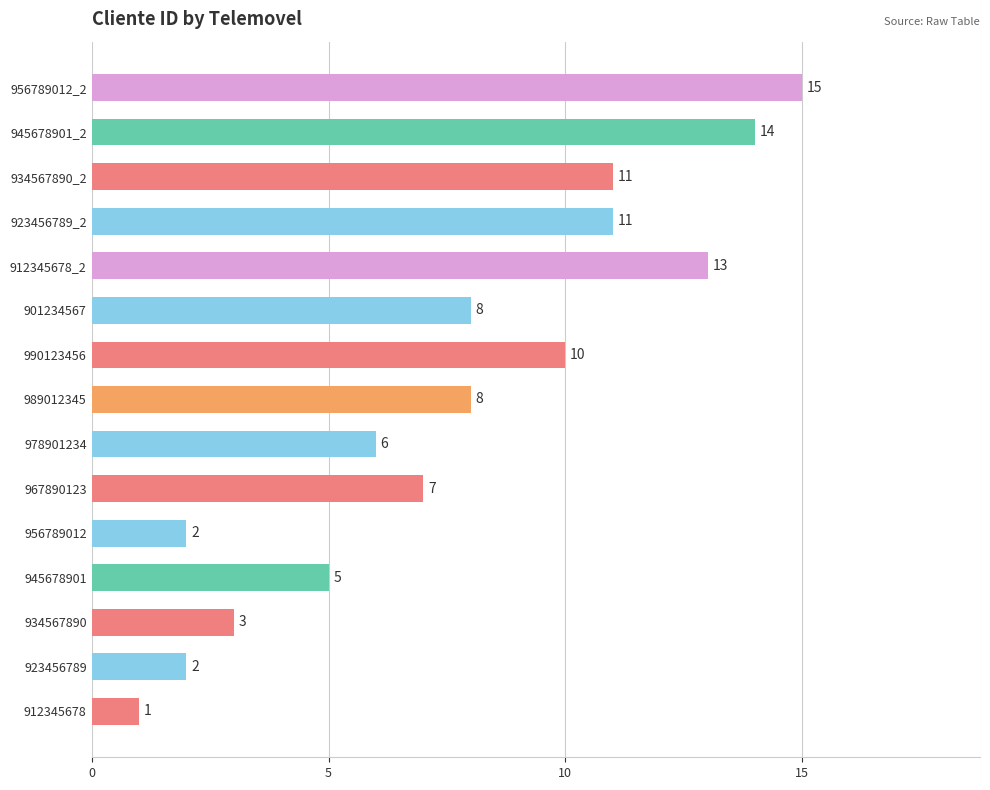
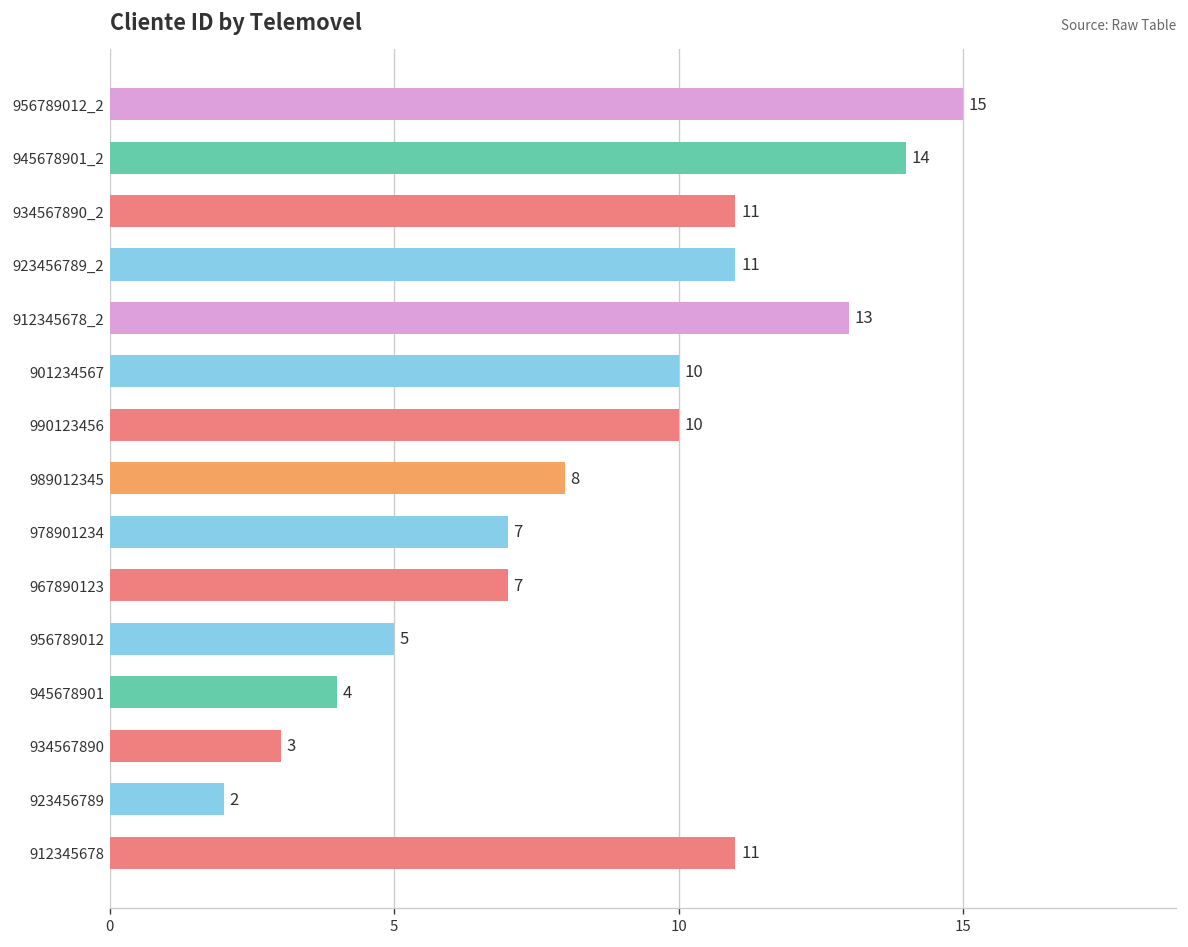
901234567: 8 -> 10
978901234: 6 -> 7
956789012: 2 -> 5
945678901: 5 -> 4
912345678: 1 -> 11
